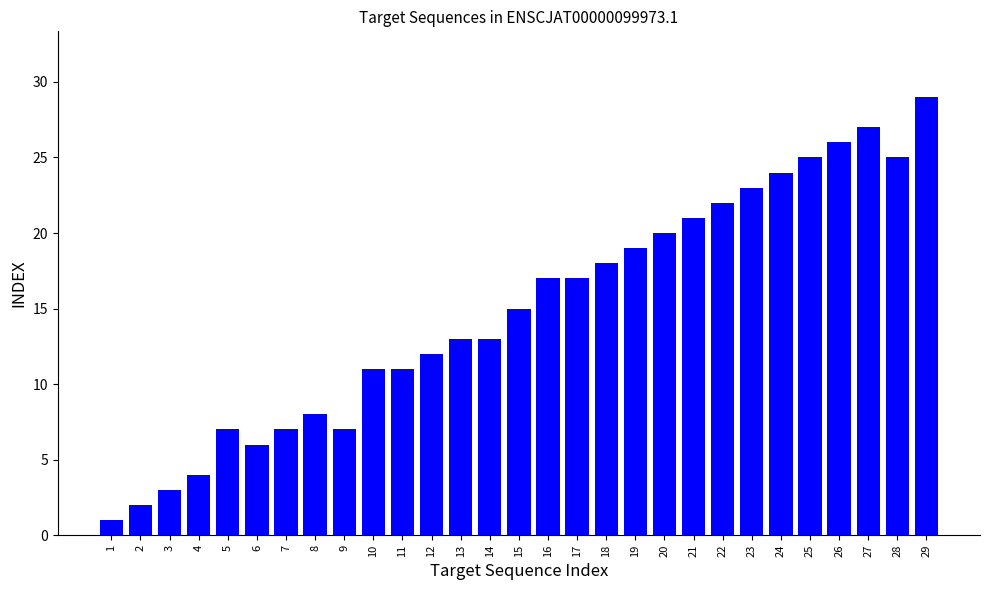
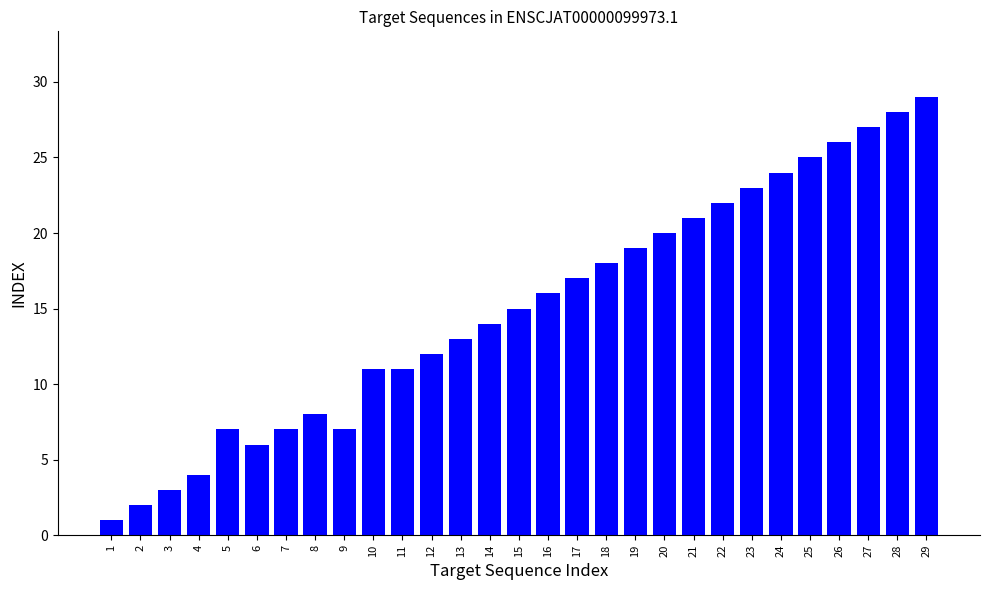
14: 13 -> 14
16: 17 -> 16
28: 25 -> 28
